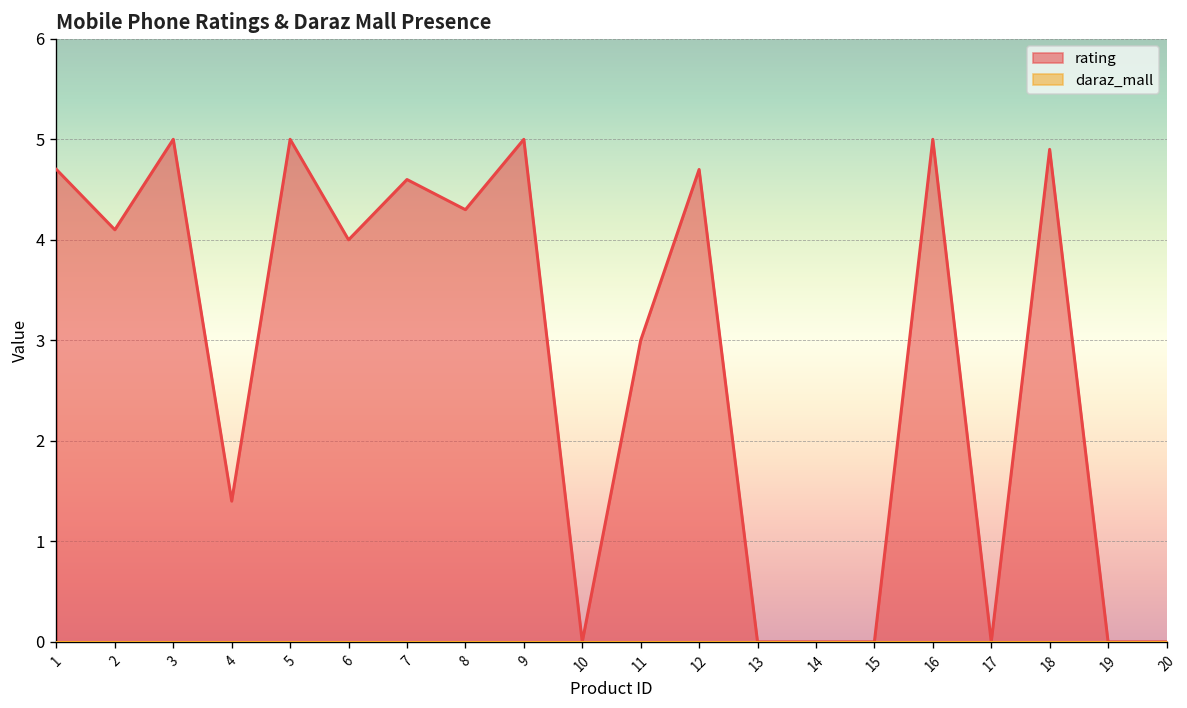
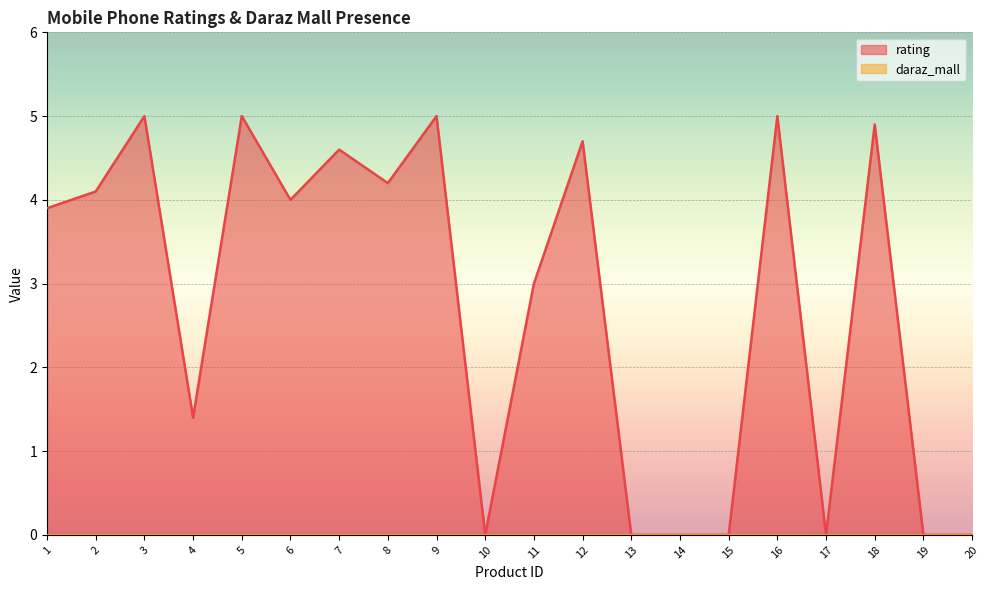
rating, 1: 4.7 -> 3.9
rating, 8: 4.3 -> 4.2
